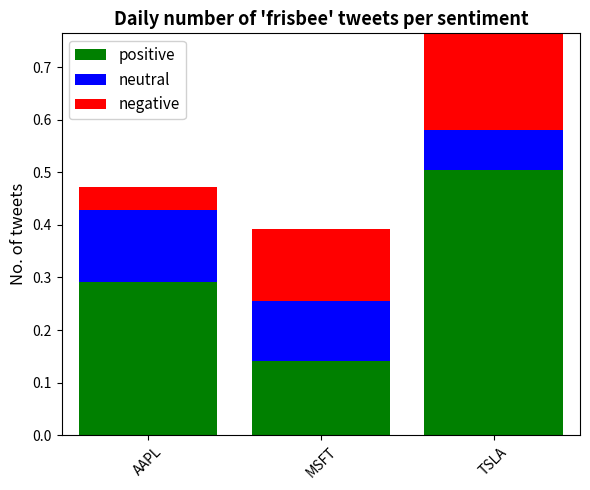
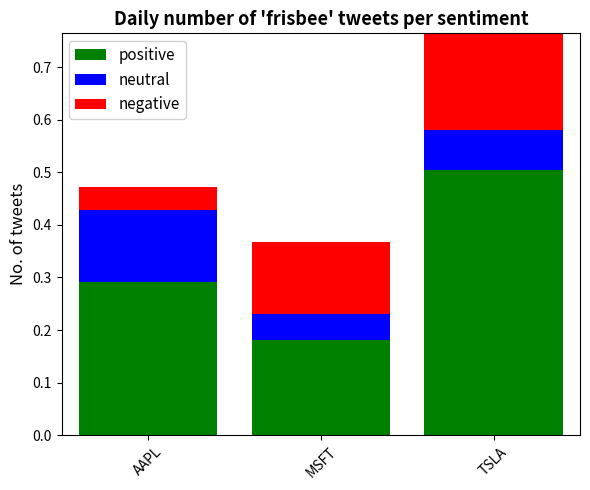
positive, MSFT: 0.14 -> 0.18
neutral, MSFT: 0.11 -> 0.05
